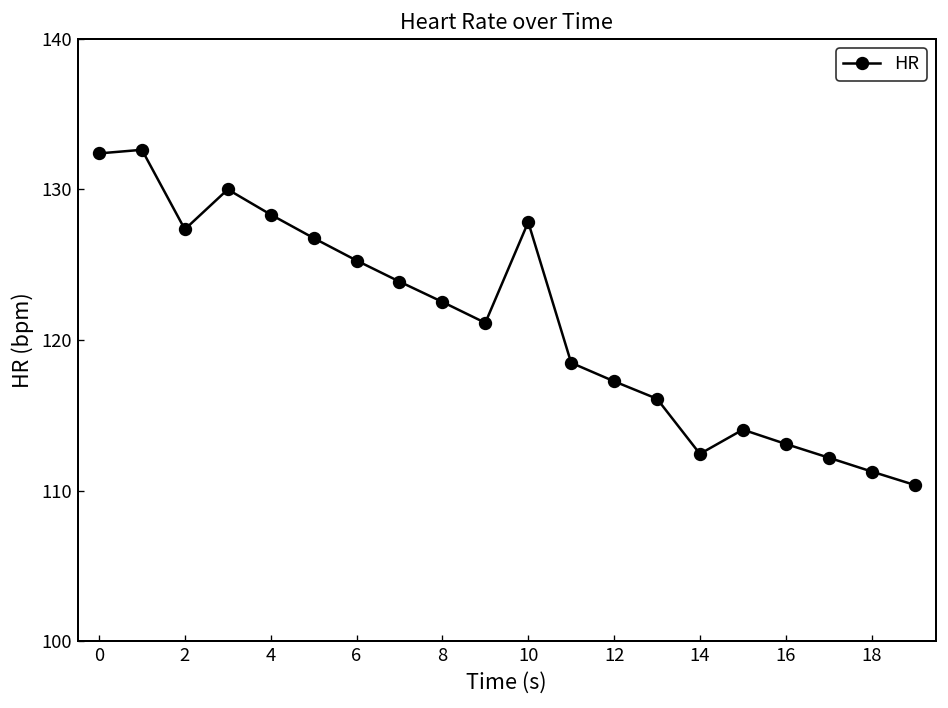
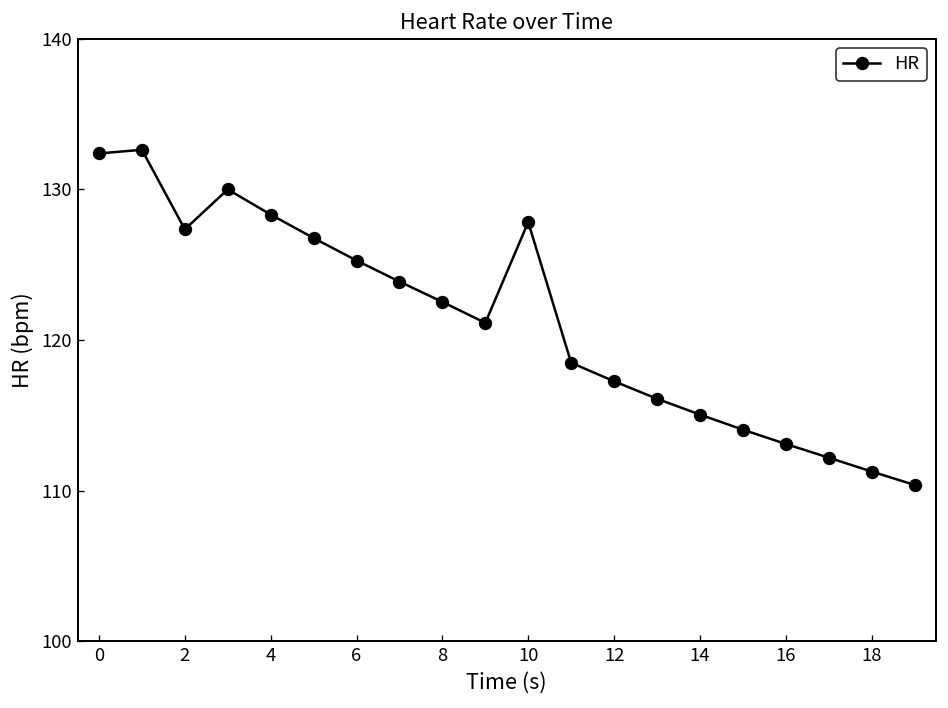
14: 112.4 -> 115.1
